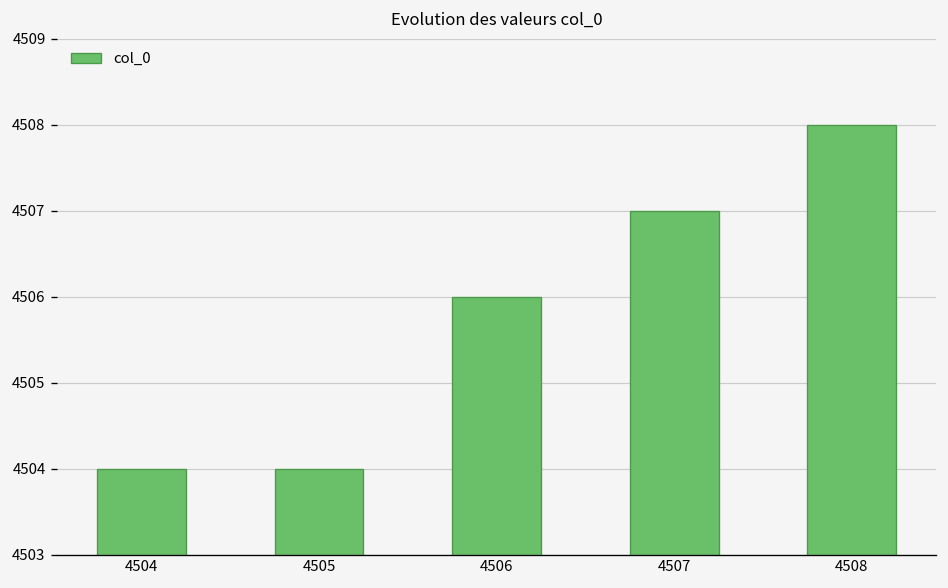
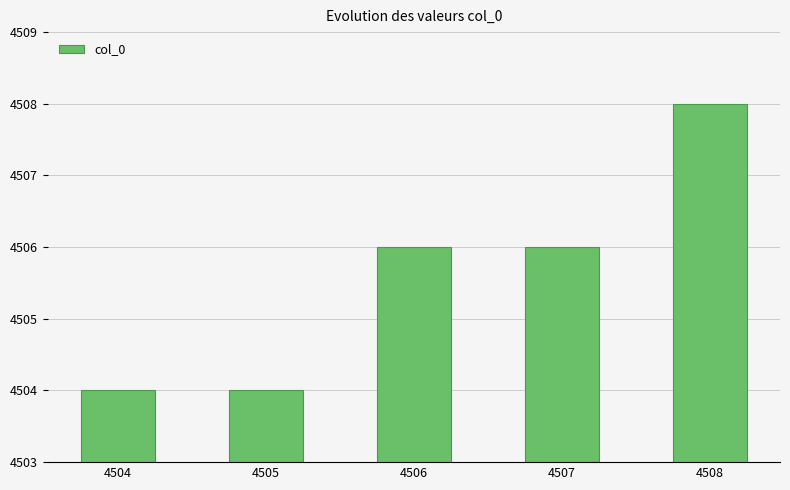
4507: 4507 -> 4506
